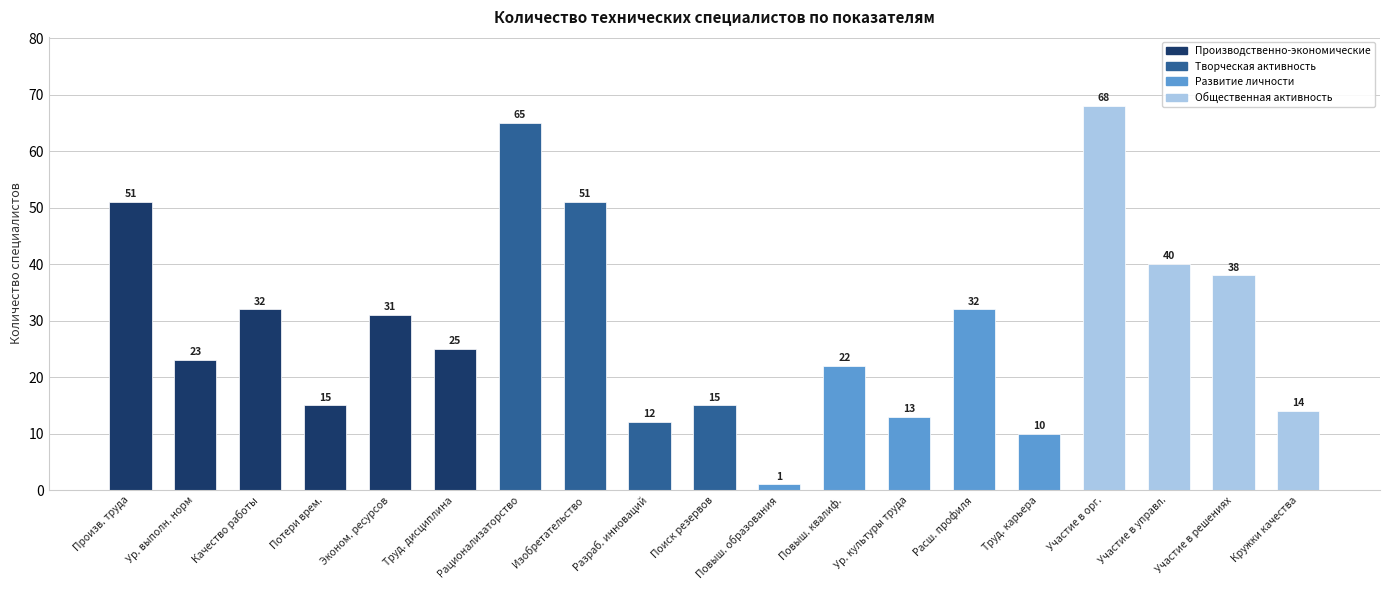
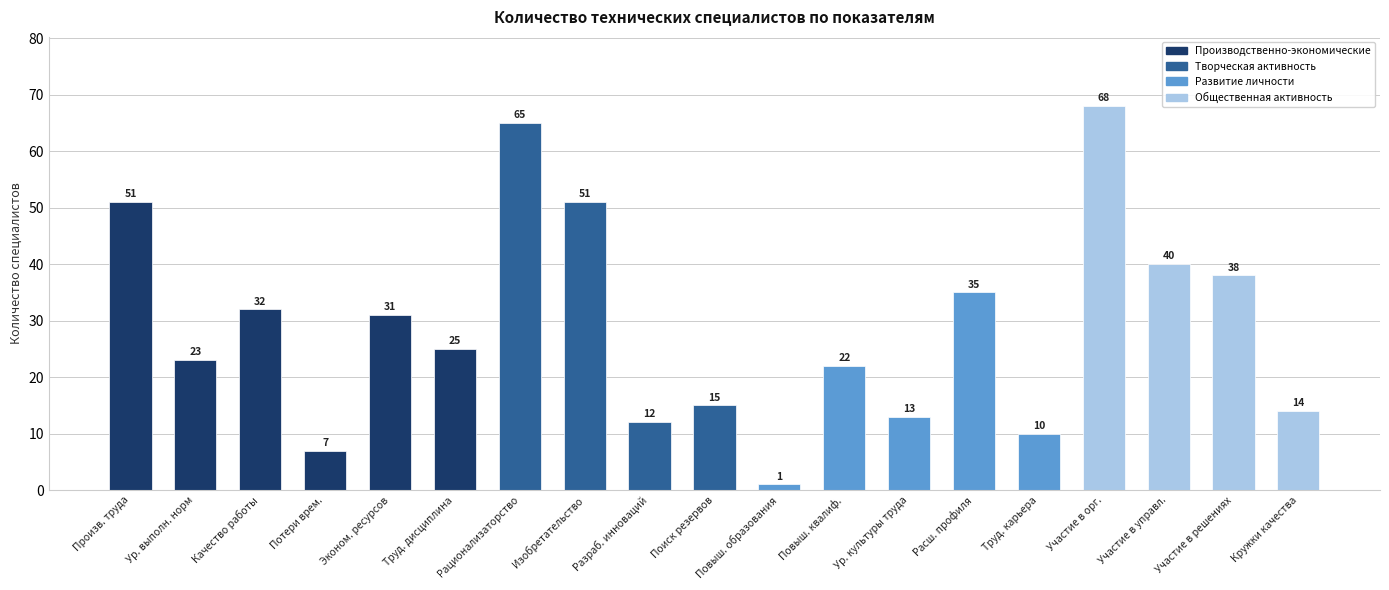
Потери врем.: 15 -> 7
Расш. профиля: 32 -> 35
